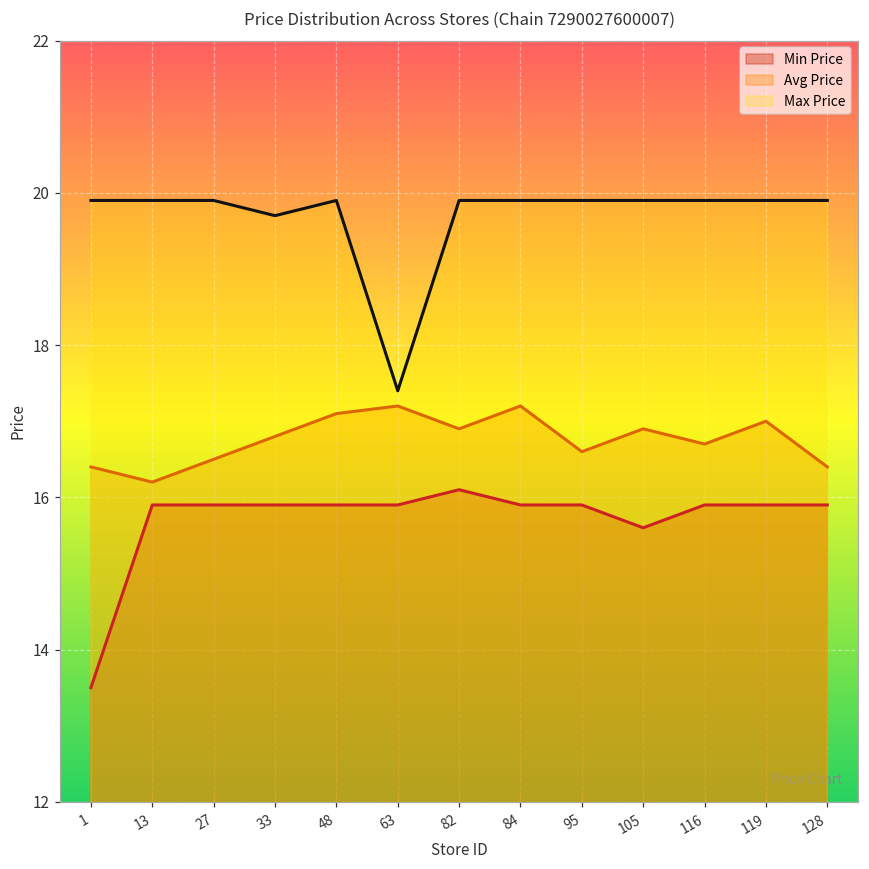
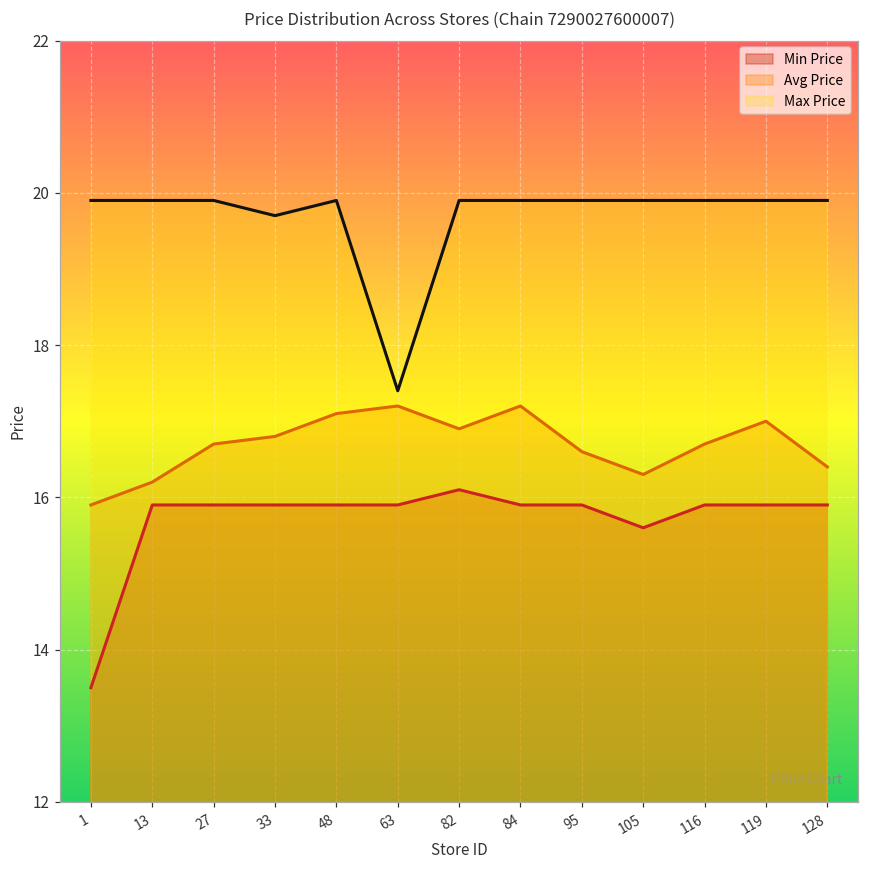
Avg Price, 1: 16.4 -> 15.9
Avg Price, 27: 16.5 -> 16.7
Avg Price, 105: 16.9 -> 16.3
